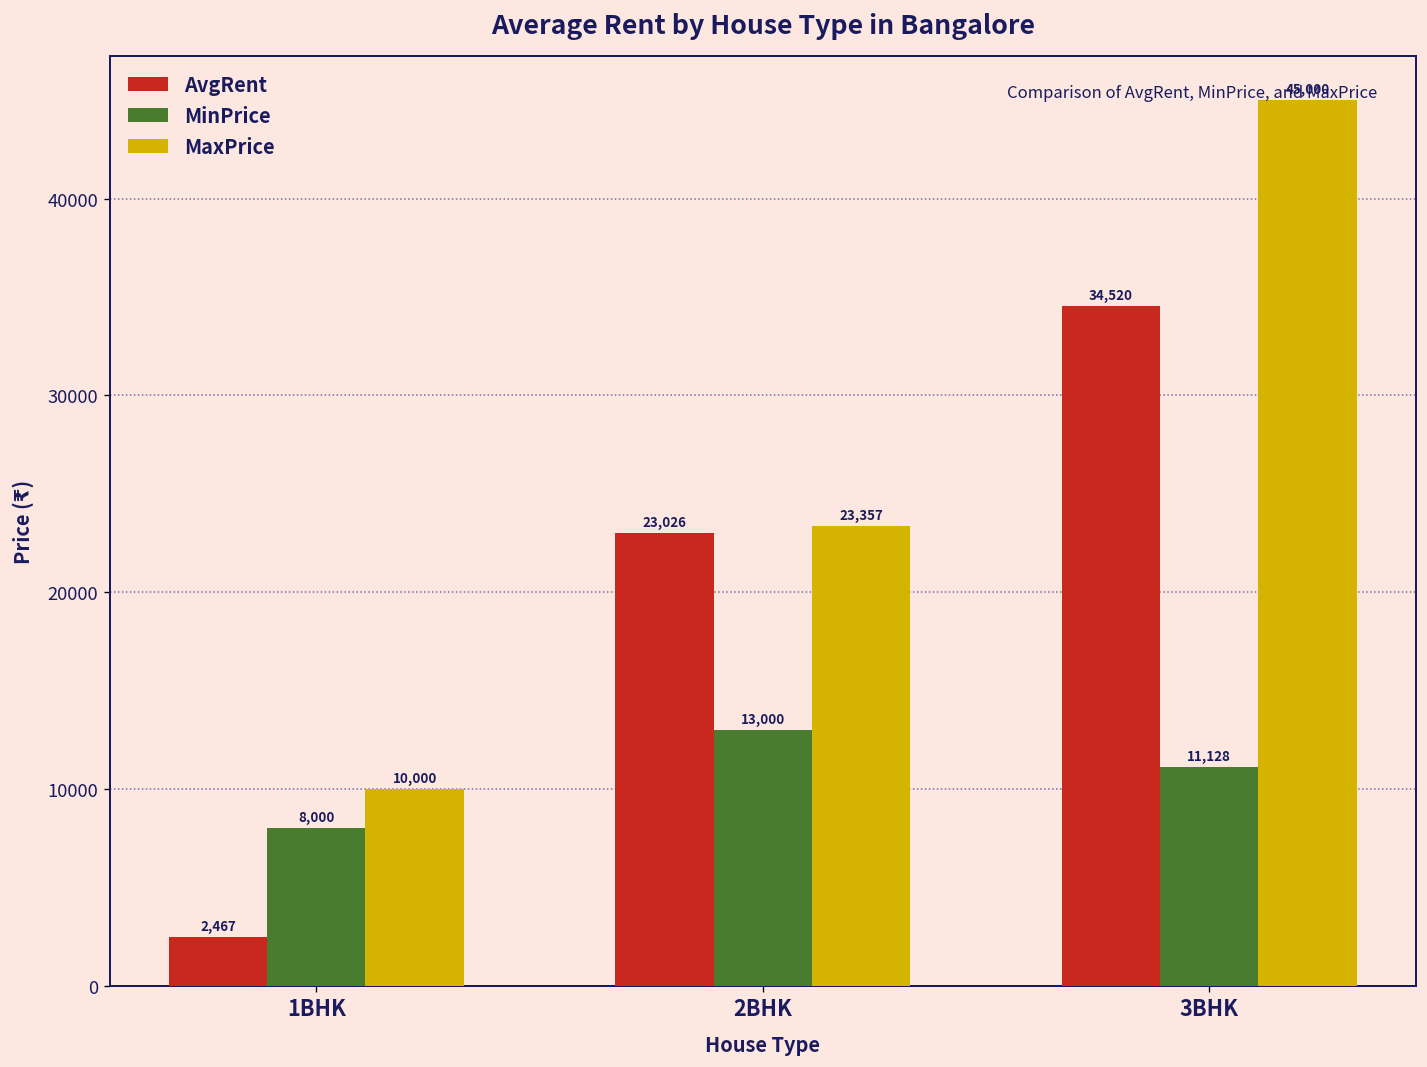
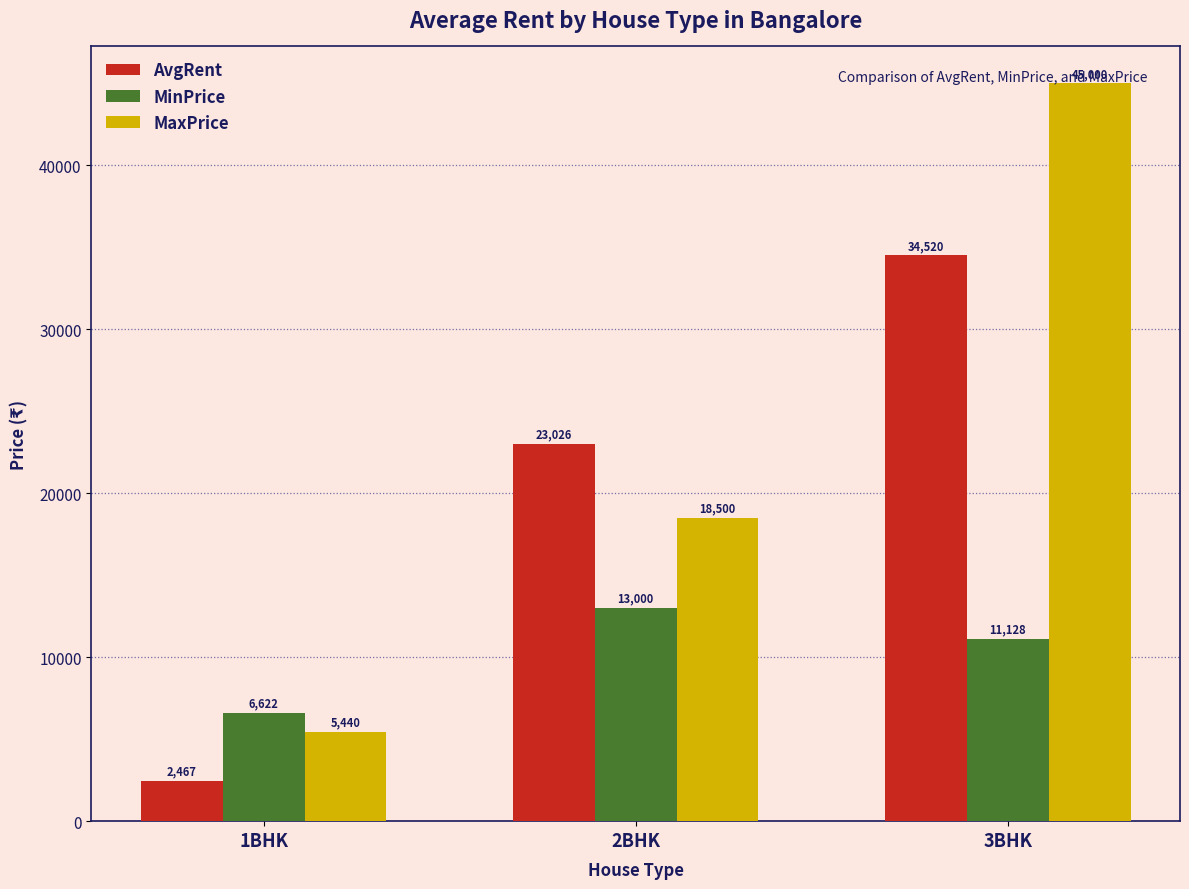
MinPrice, 1BHK: 8,000 -> 6,622
MaxPrice, 1BHK: 10,000 -> 5,440
MaxPrice, 2BHK: 23,357 -> 18,500
